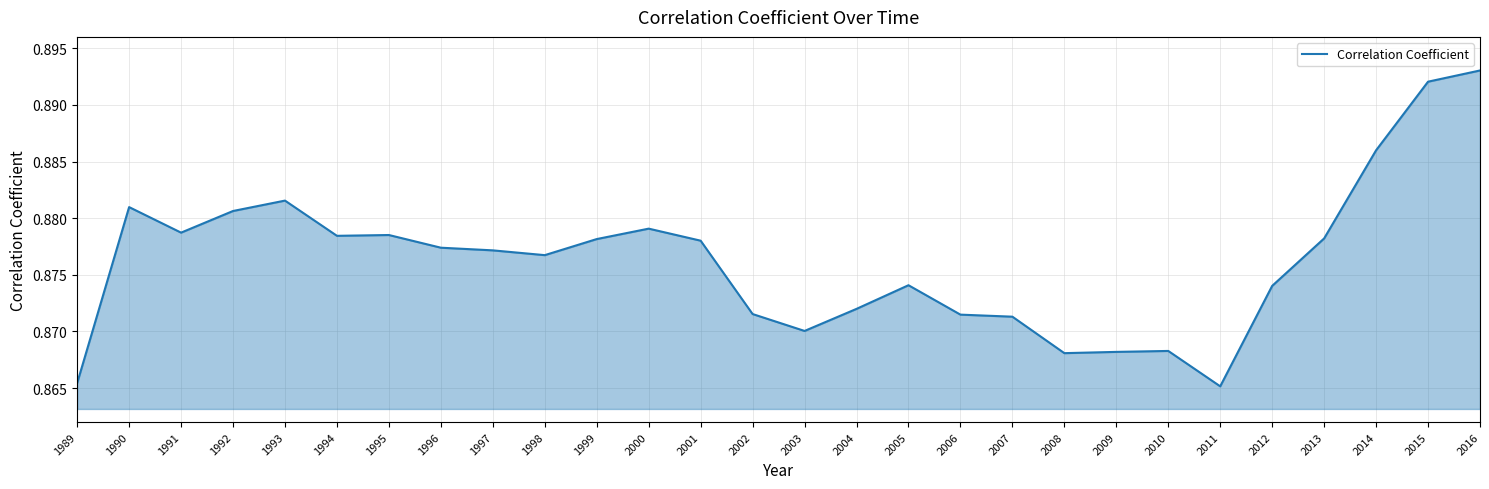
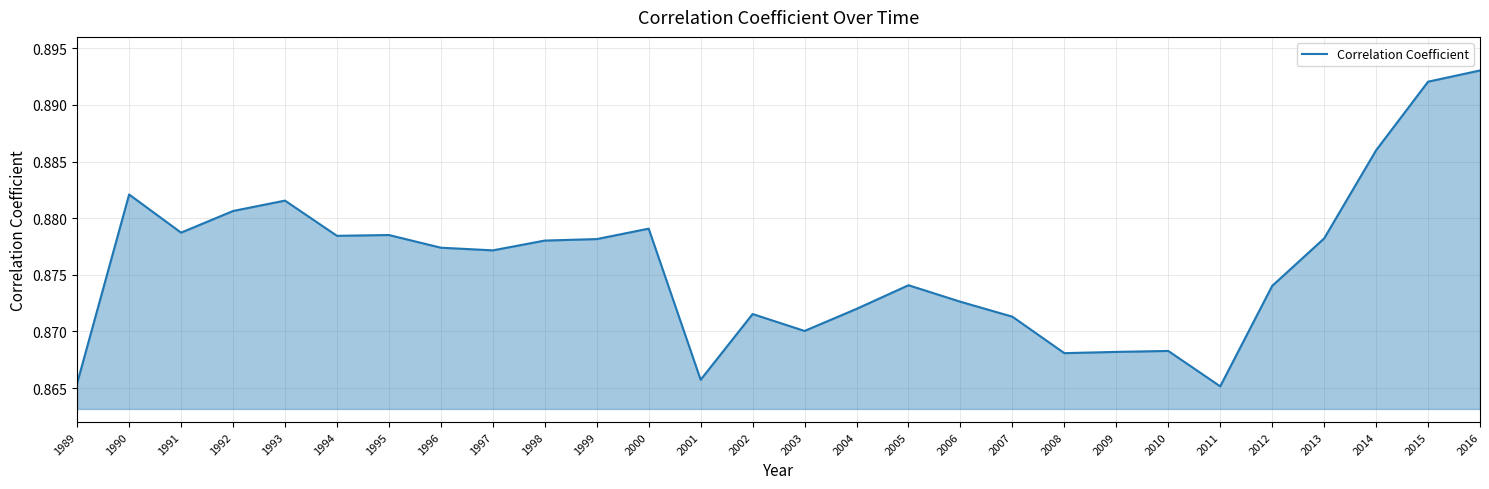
1990: 0.8810 -> 0.8821
1998: 0.8767 -> 0.8780
2001: 0.8780 -> 0.8657
2006: 0.8715 -> 0.8726
